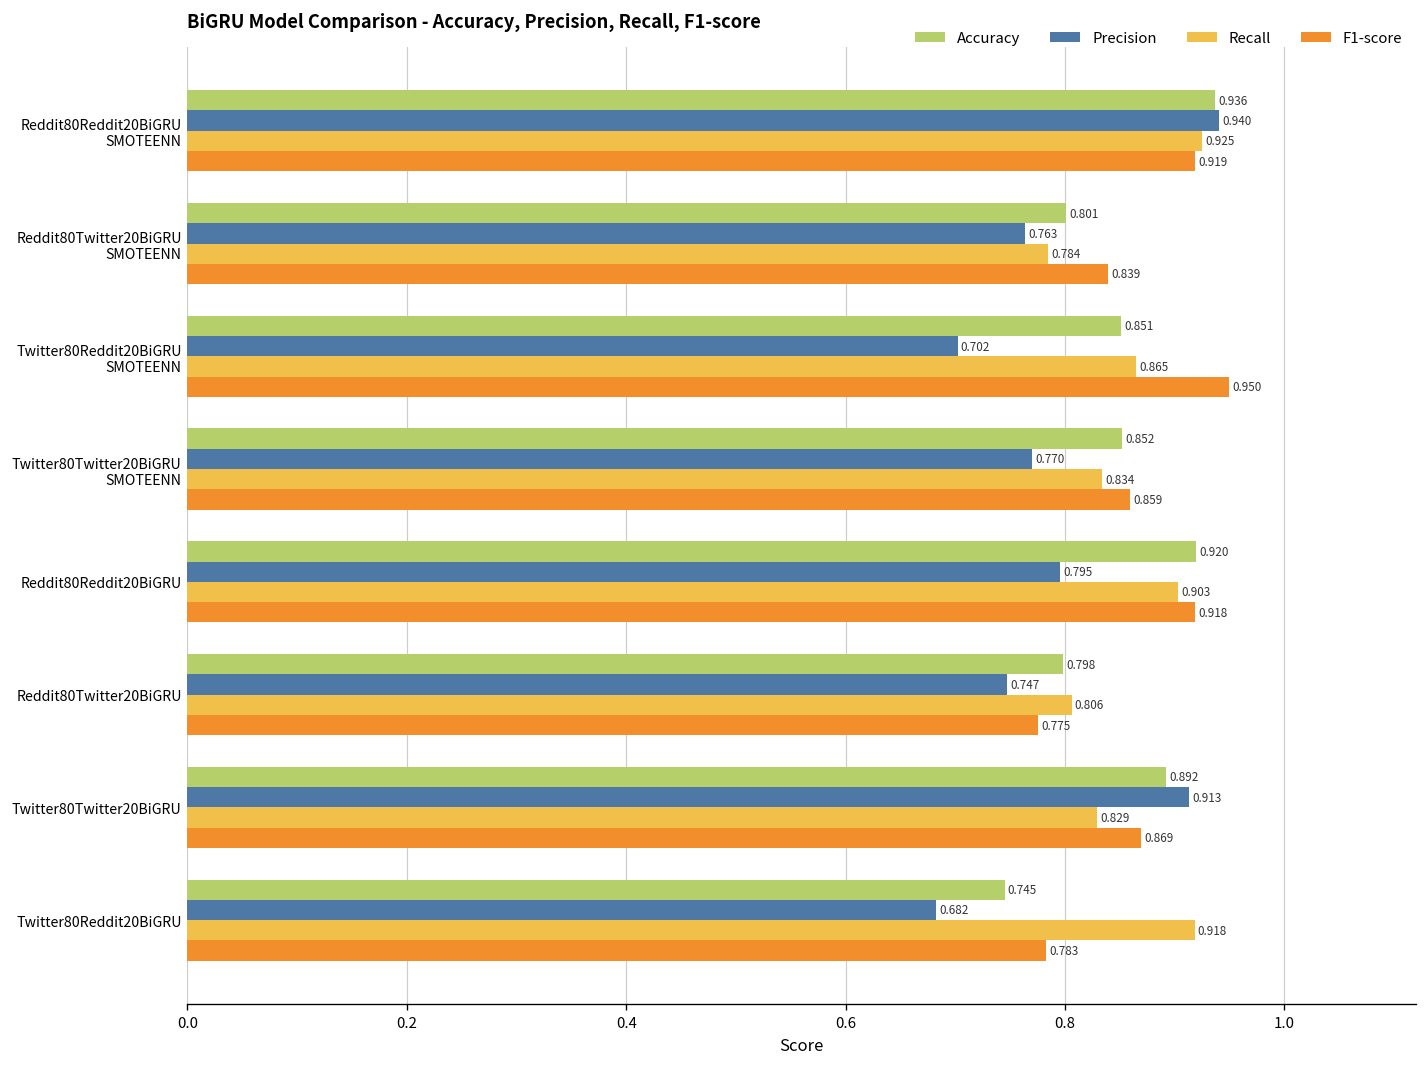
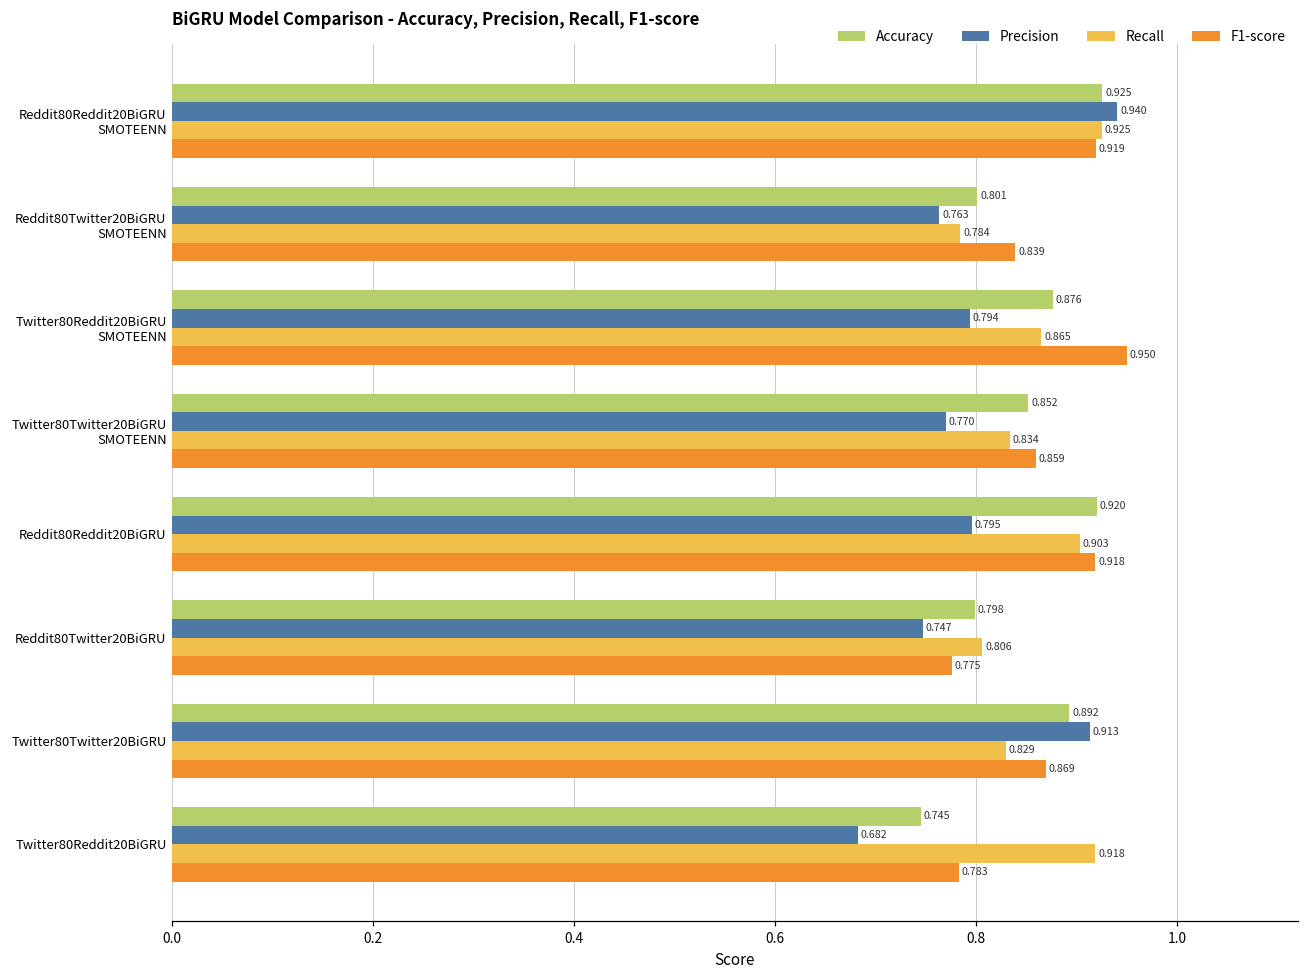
Accuracy, Reddit80Reddit20BiGRU SMOTEENN: 0.936 -> 0.925
Accuracy, Twitter80Reddit20BiGRU SMOTEENN: 0.851 -> 0.876
Precision, Twitter80Reddit20BiGRU SMOTEENN: 0.702 -> 0.794
